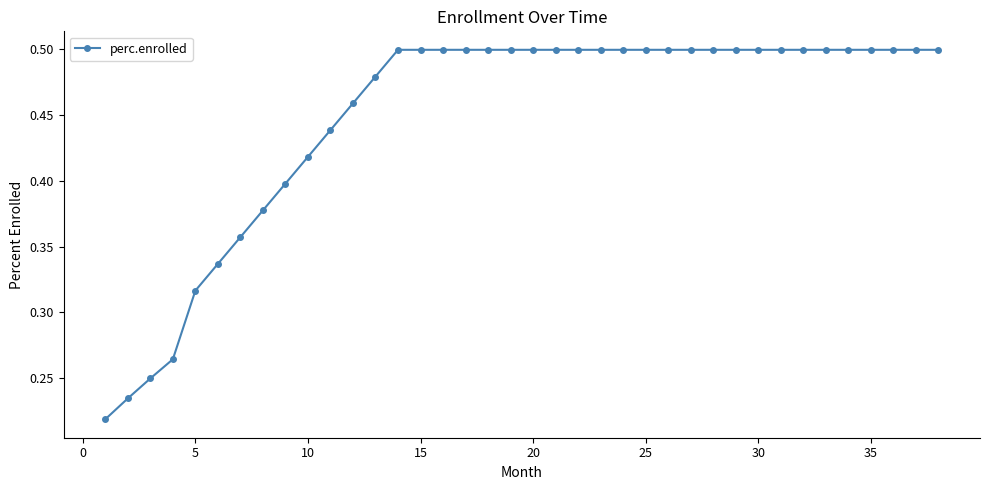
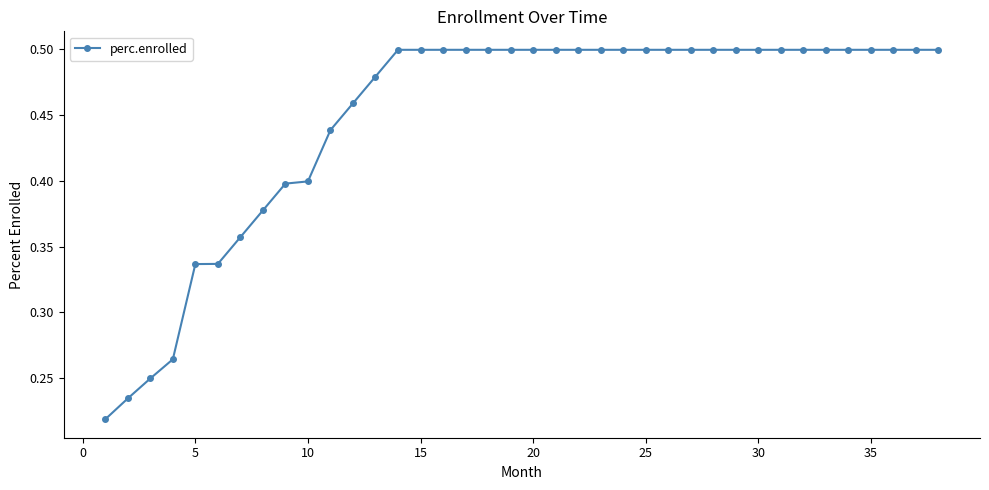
5: 0.317 -> 0.337
10: 0.418 -> 0.399
